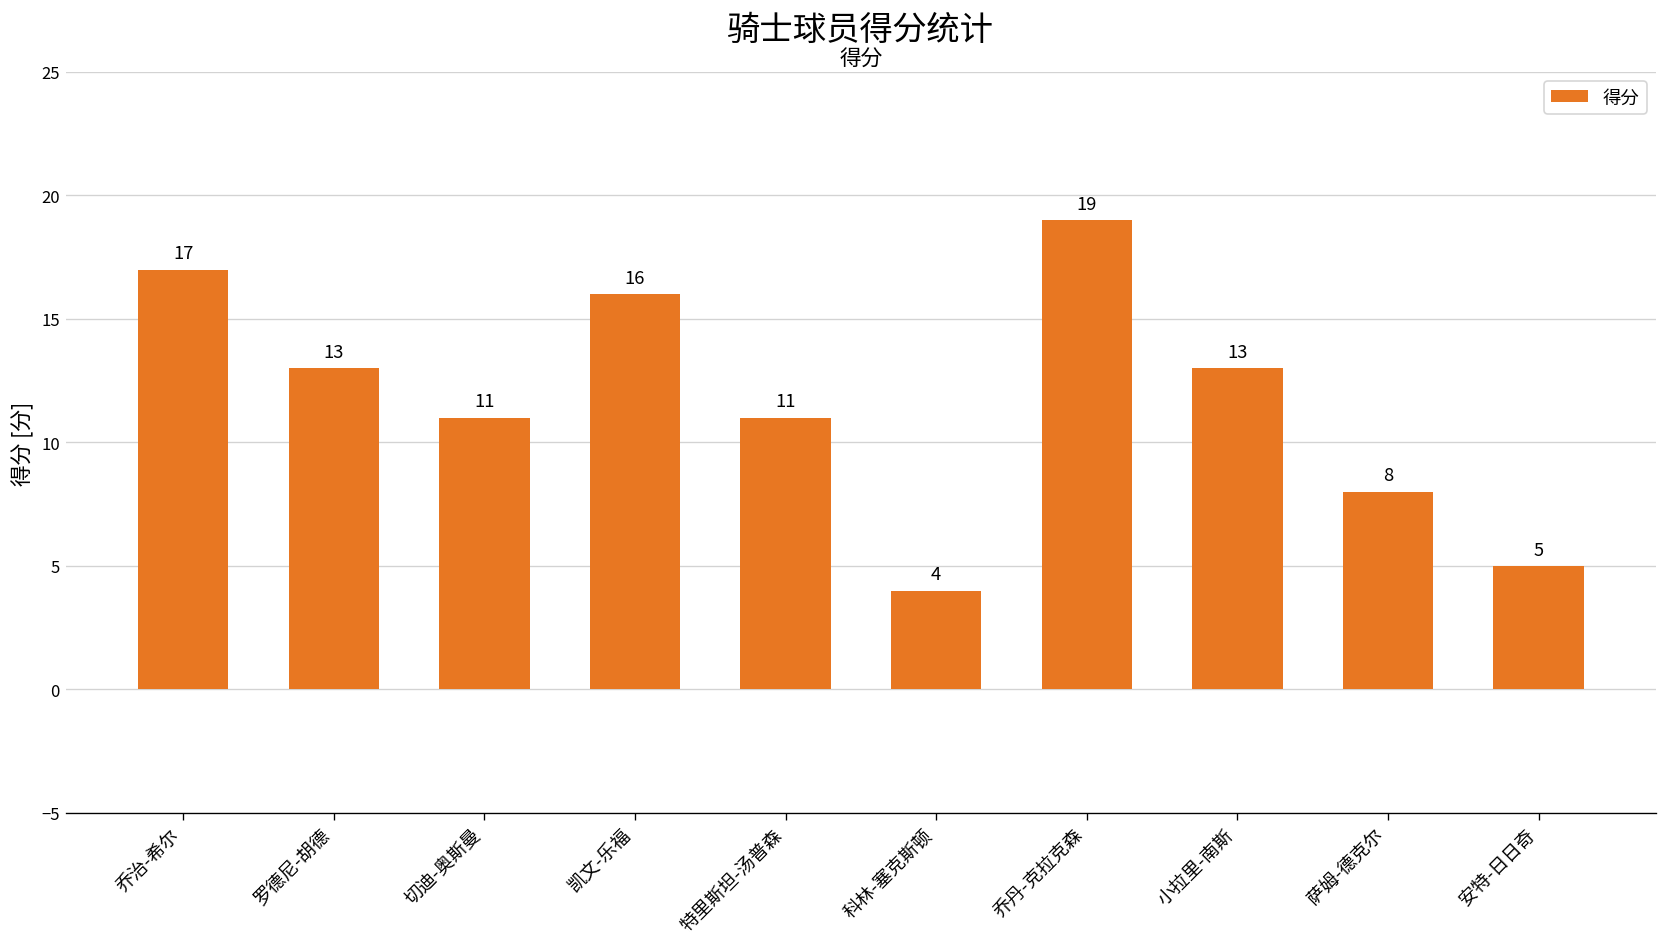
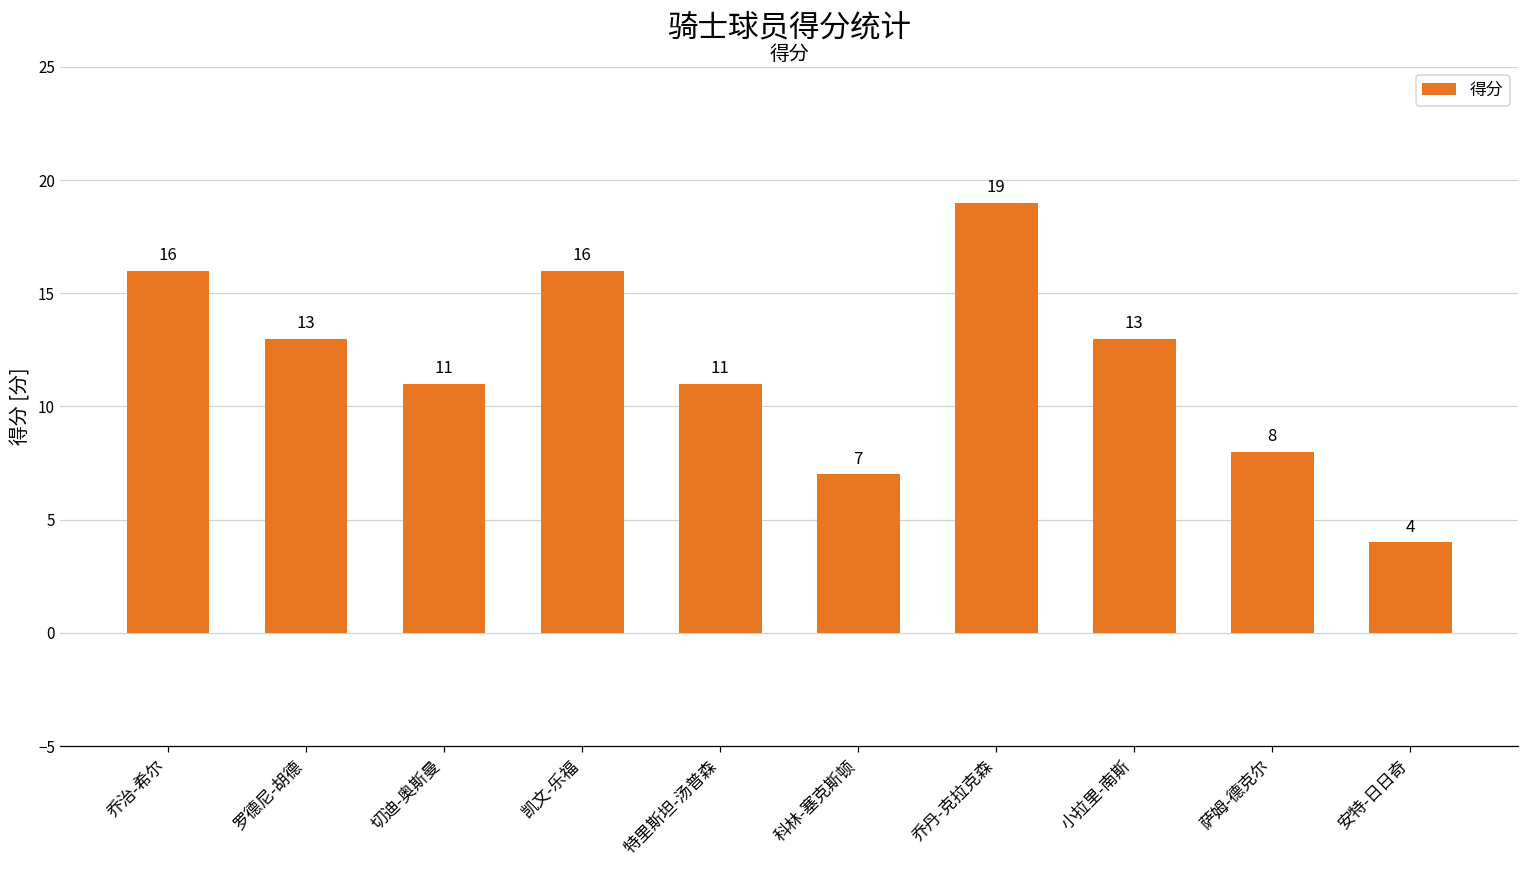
乔治-希尔: 17 -> 16
科林-塞克斯顿: 4 -> 7
安特-日日奇: 5 -> 4
